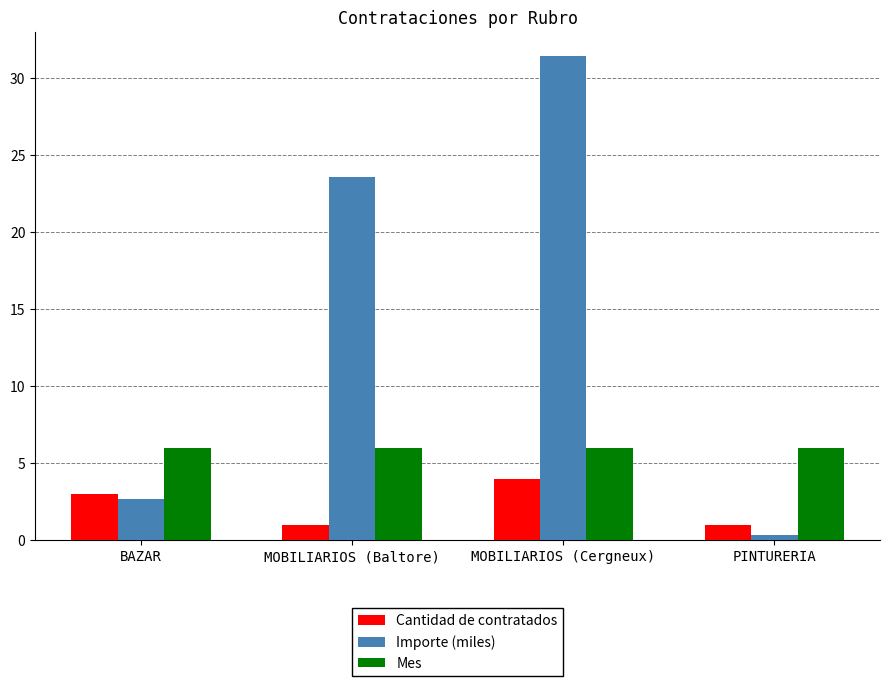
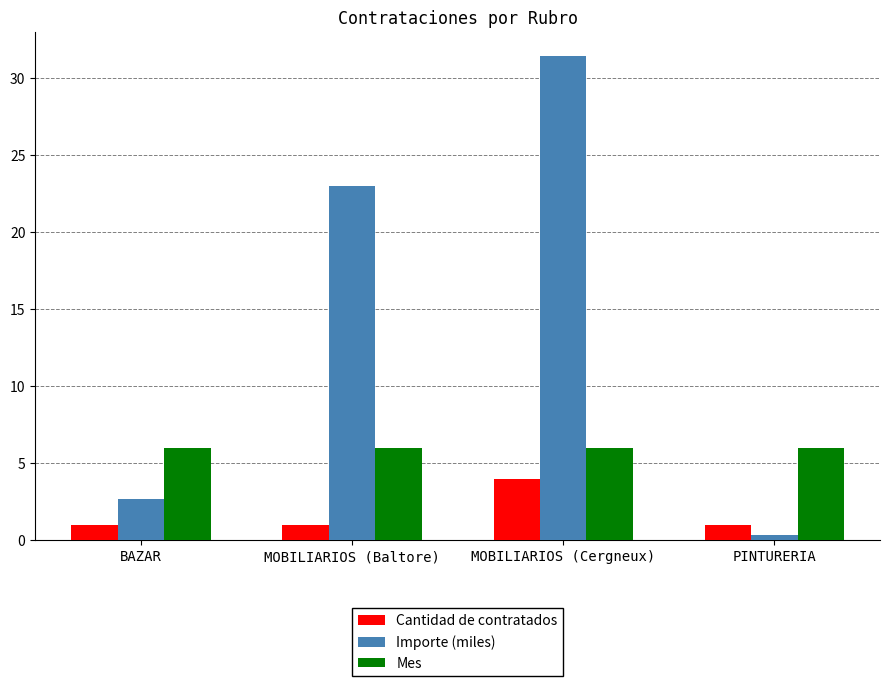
Cantidad de contratados, BAZAR: 3 -> 1
Importe (miles), MOBILIARIOS (Baltore): 23.6 -> 23.0
